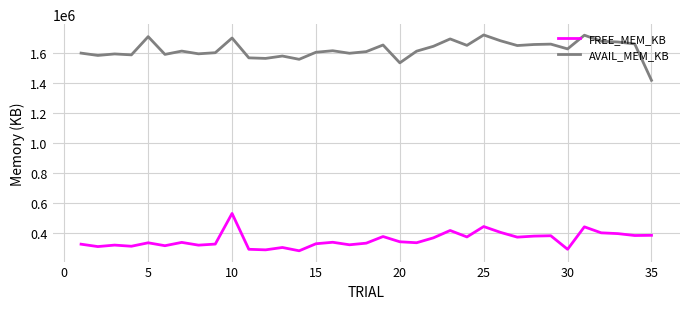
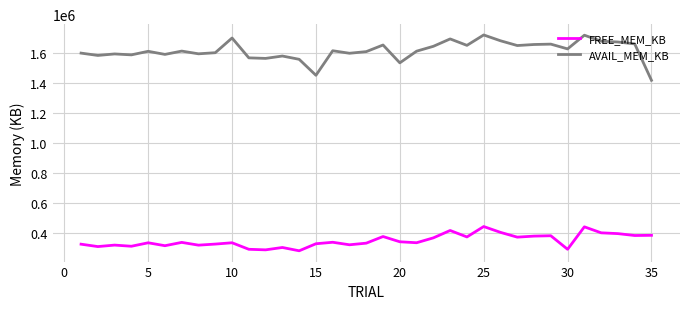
AVAIL_MEM_KB, 5: 1710000 -> 1610000
FREE_MEM_KB, 10: 530000 -> 330000
AVAIL_MEM_KB, 15: 1600000 -> 1450000
